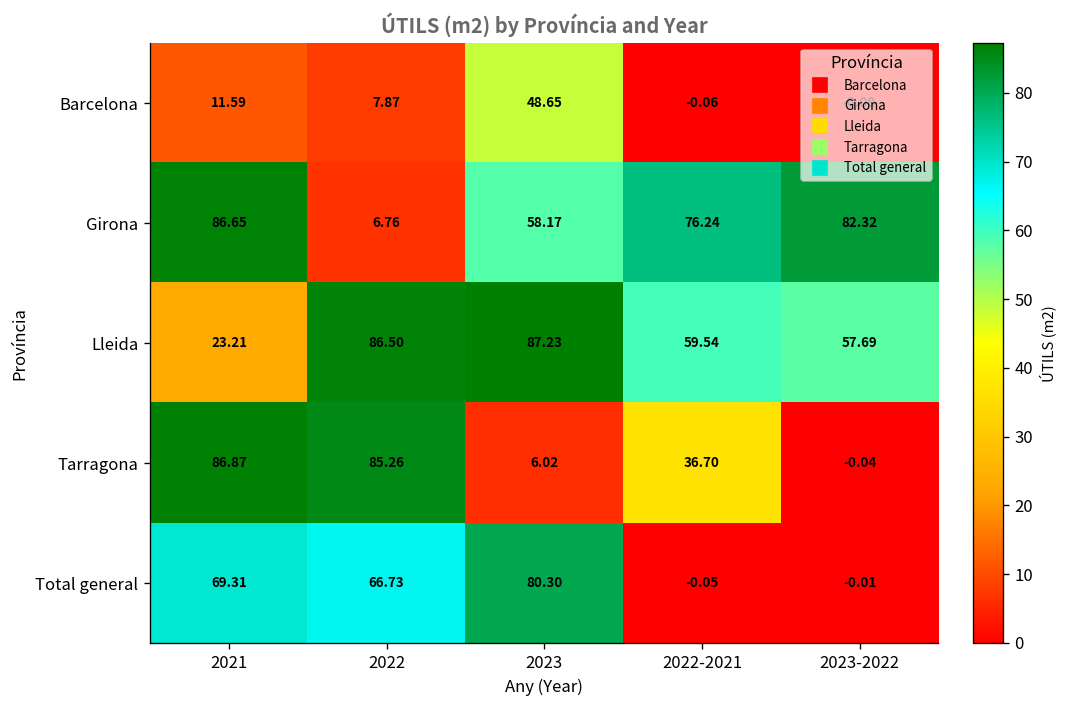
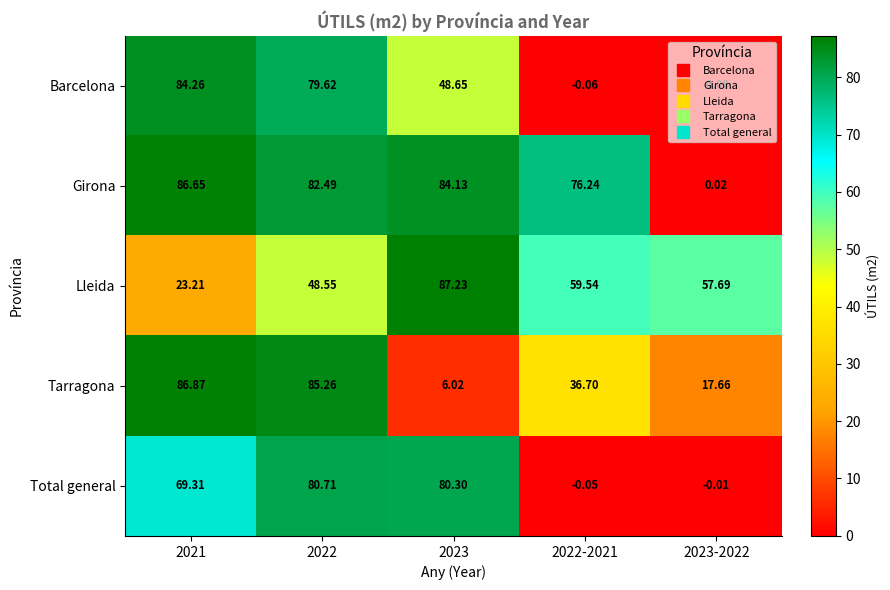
Barcelona, 2021: 11.59 -> 84.26
Barcelona, 2022: 7.87 -> 79.62
Girona, 2022: 6.76 -> 82.49
Girona, 2023: 58.17 -> 84.13
Girona, 2023-2022: 82.32 -> 0.02
Lleida, 2022: 86.50 -> 48.55
Tarragona, 2023-2022: -0.04 -> 17.66
Total general, 2022: 66.73 -> 80.71
